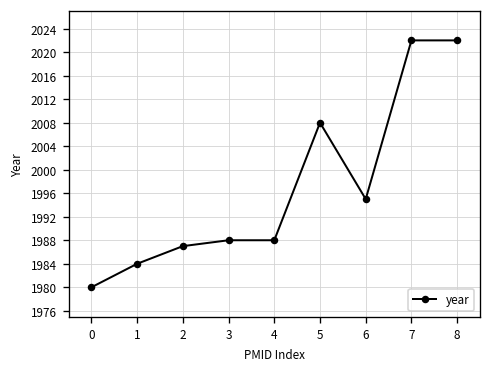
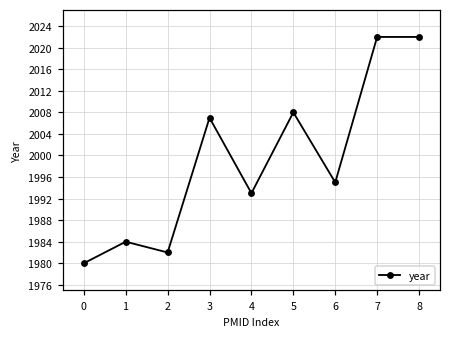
2: 1987 -> 1982
3: 1988 -> 2007
4: 1988 -> 1993
